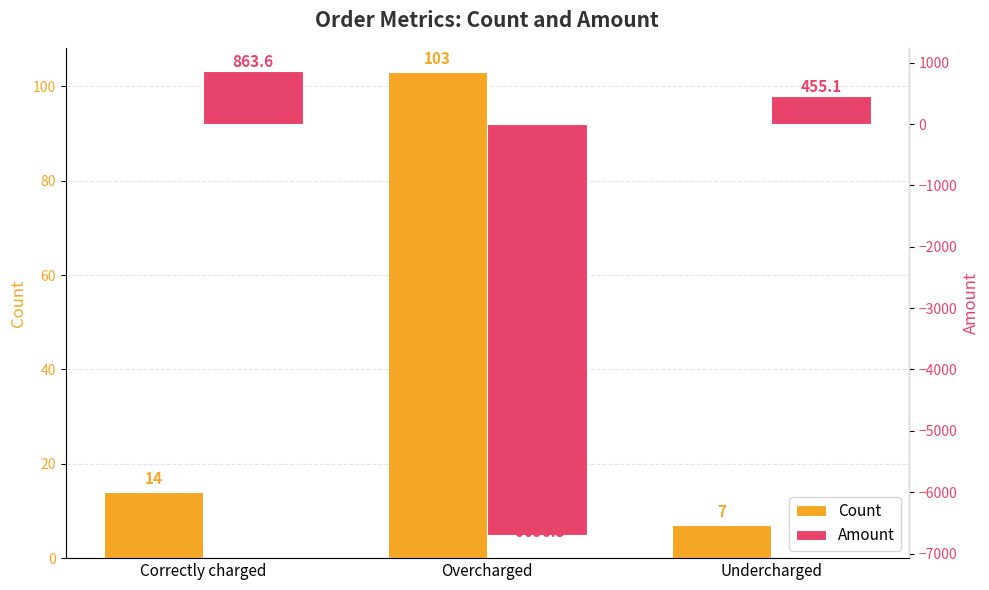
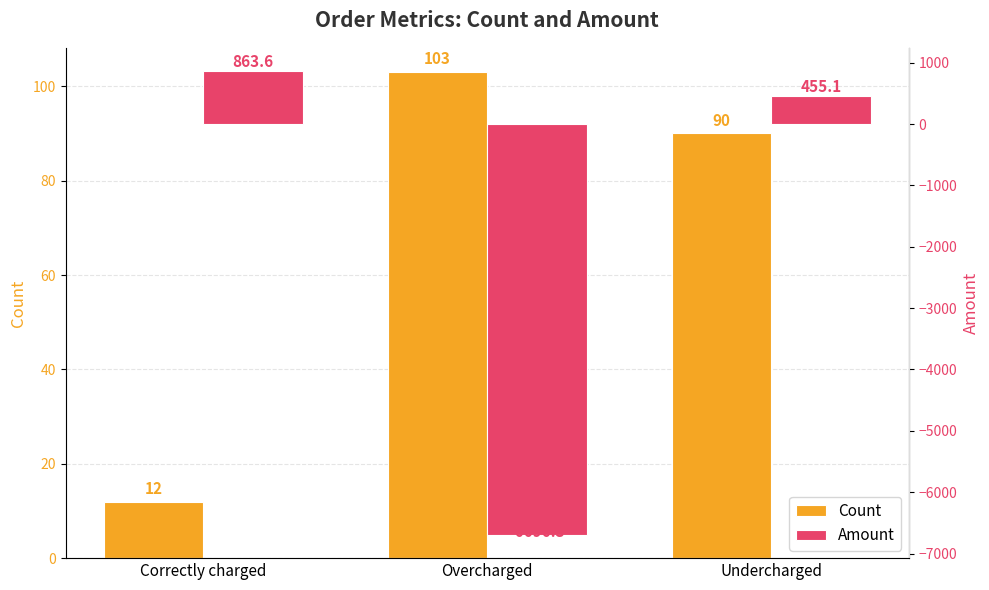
Count, Correctly charged: 14 -> 12
Count, Undercharged: 7 -> 90
